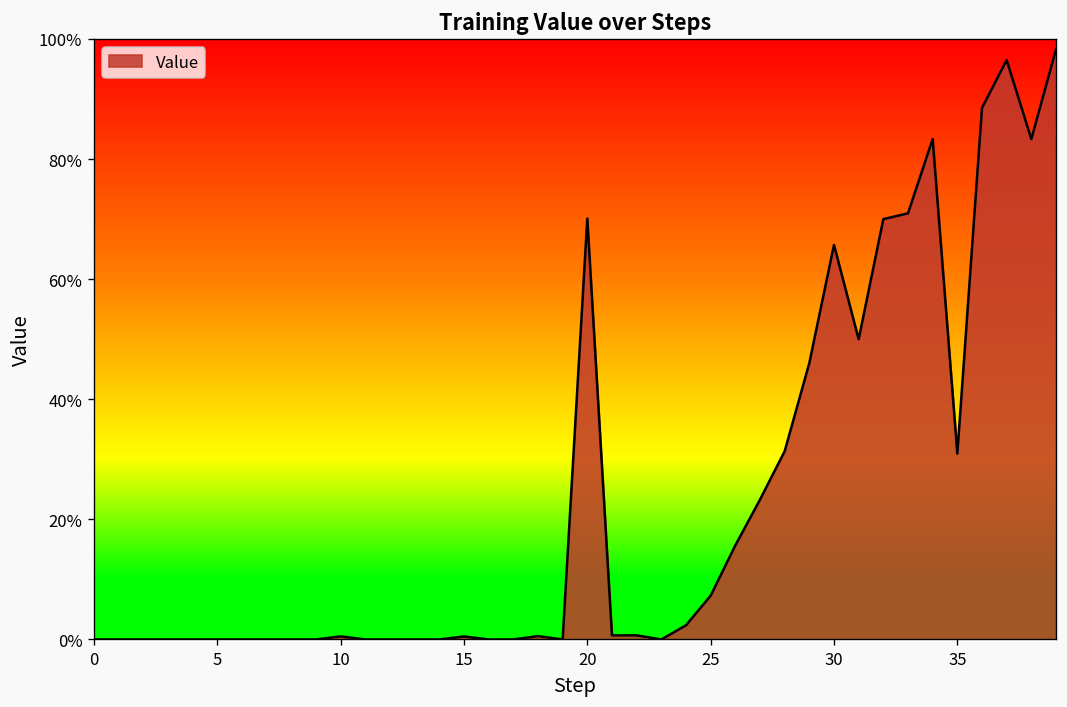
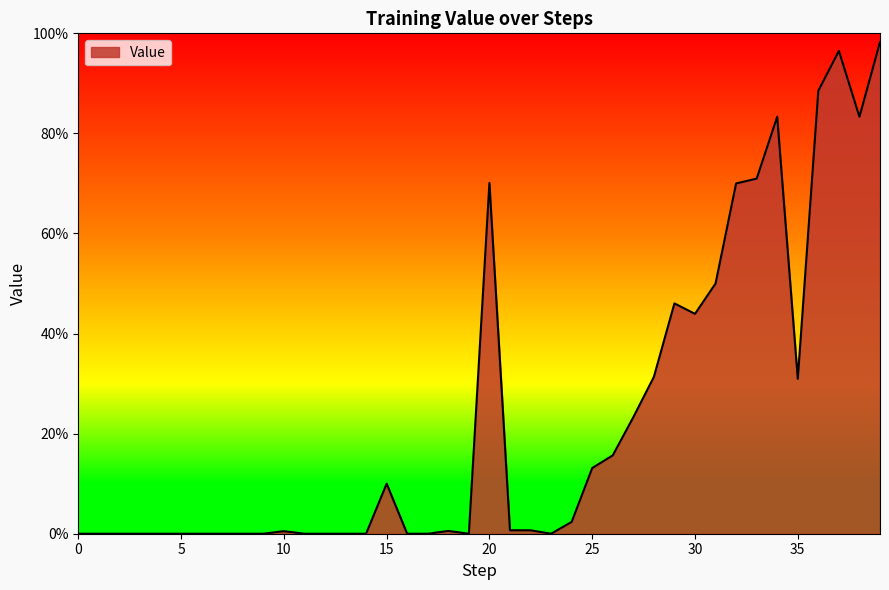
15: 0% -> 10%
25: 7% -> 13%
30: 66% -> 44%
